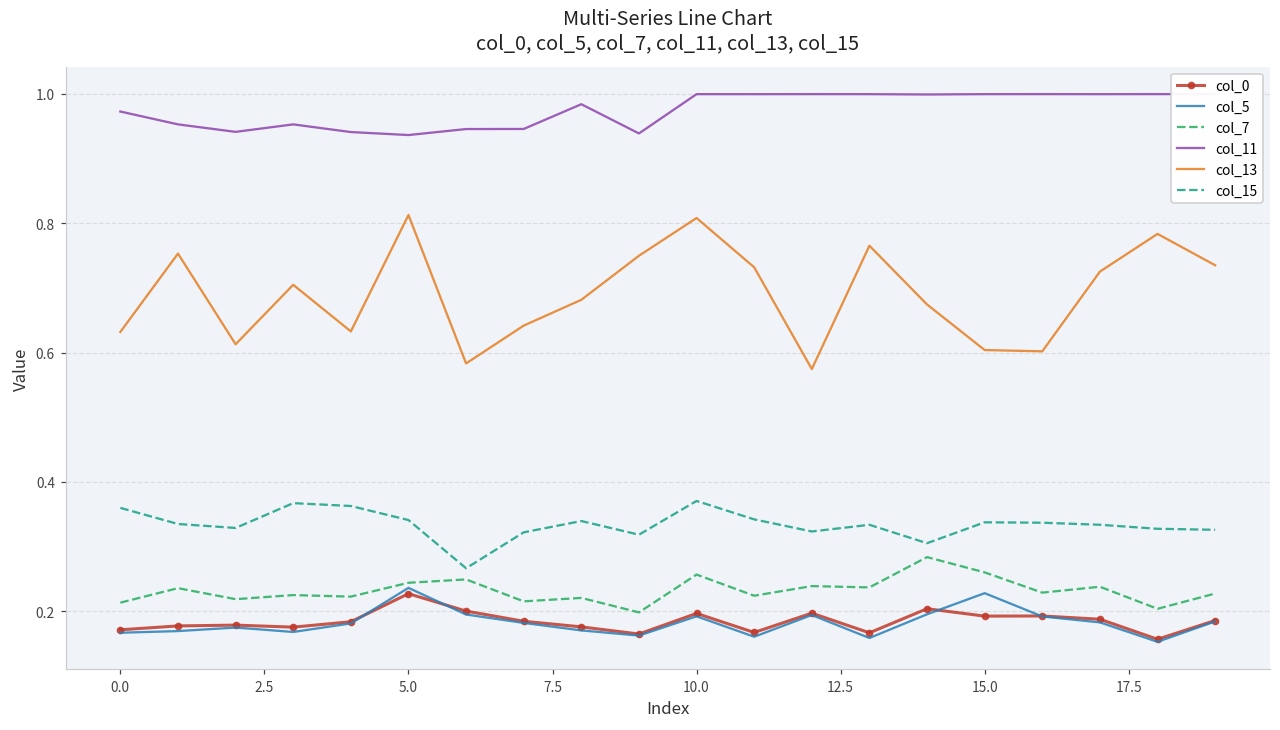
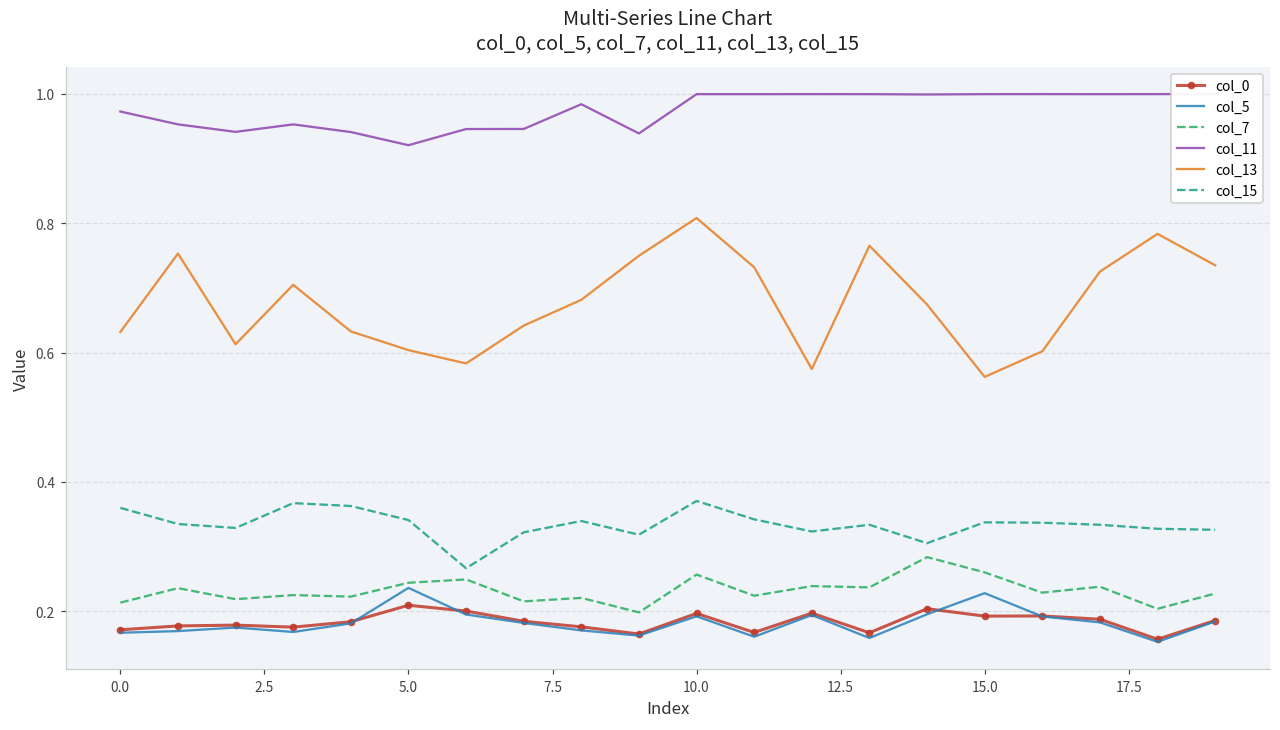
col_0, 5.0: 0.23 -> 0.21
col_11, 5.0: 0.94 -> 0.92
col_13, 5.0: 0.81 -> 0.60
col_13, 15.0: 0.60 -> 0.56
